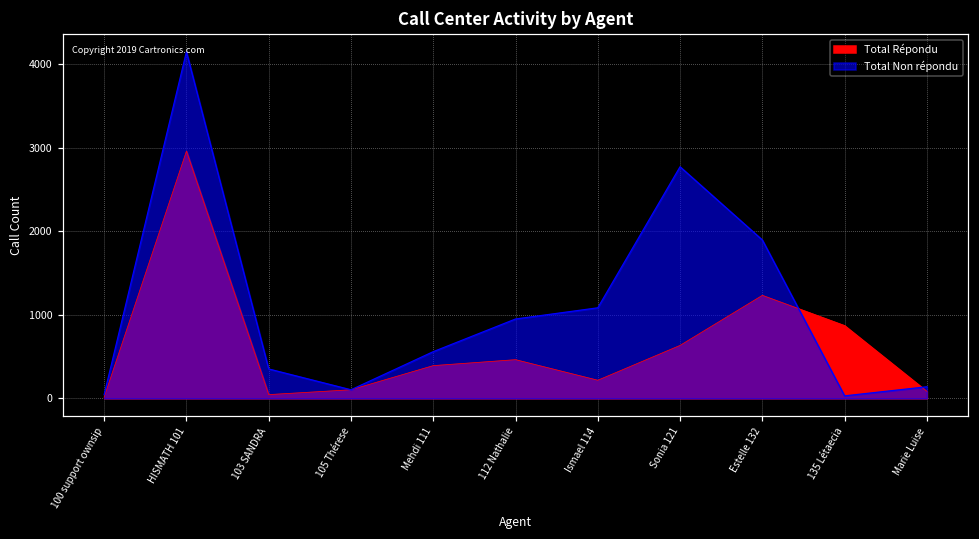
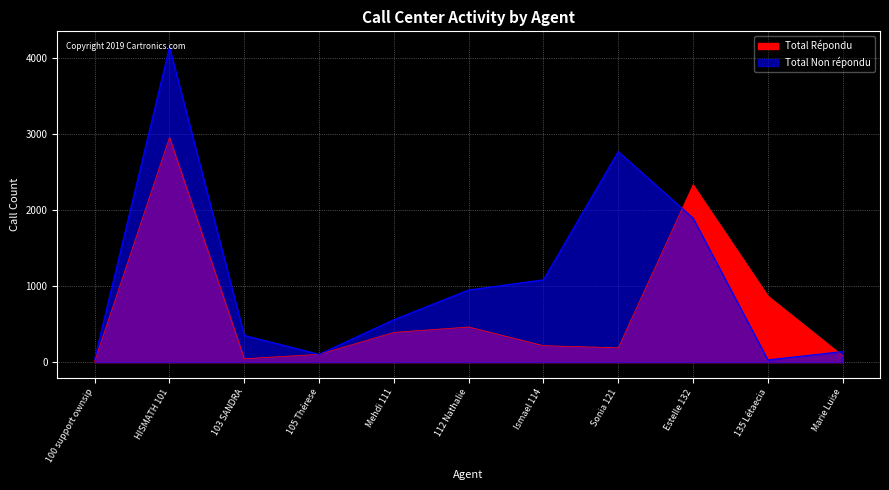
Total Répondu, Sonia 121: 600 -> 200
Total Répondu, Estelle 132: 1200 -> 2300
